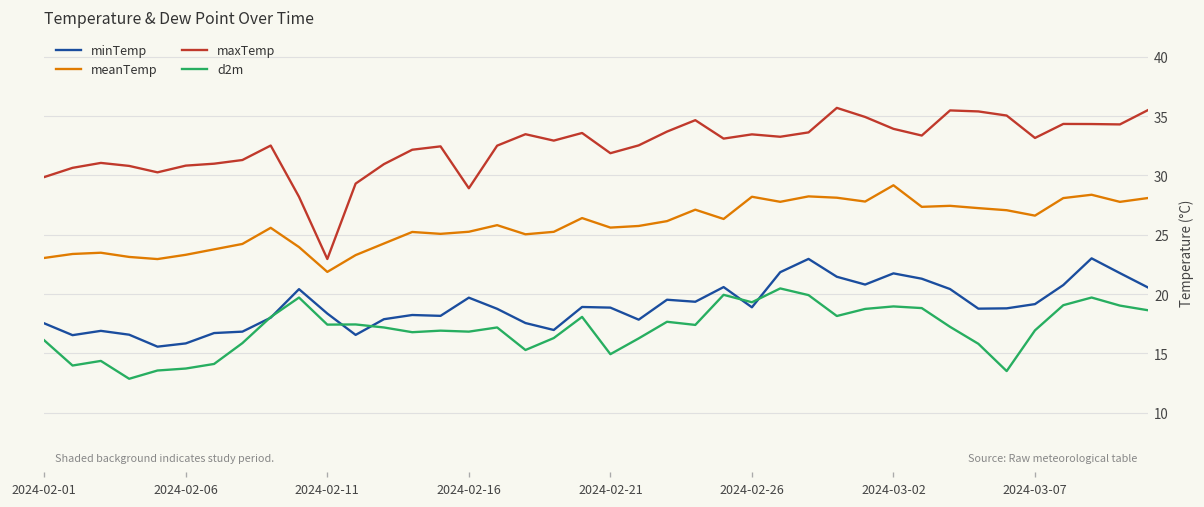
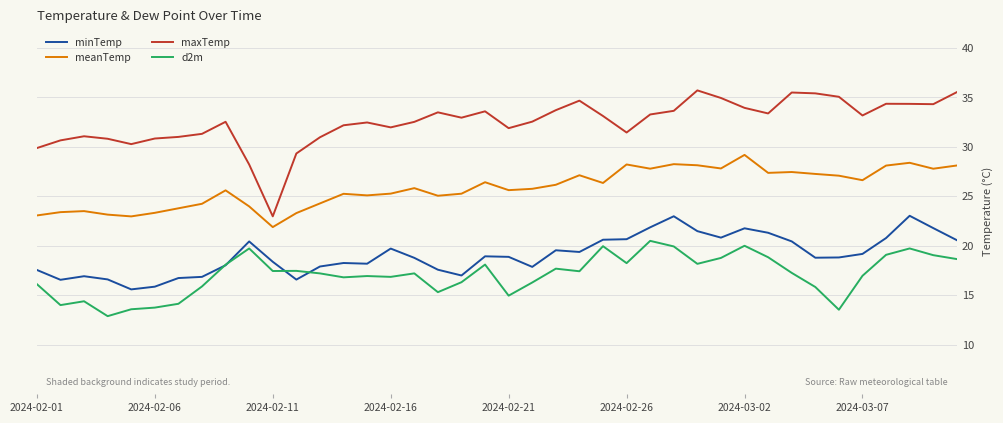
maxTemp, 2024-02-16: 29 -> 32
minTemp, 2024-02-26: 19 -> 21
maxTemp, 2024-02-26: 33 -> 31
d2m, 2024-02-26: 19 -> 18
d2m, 2024-03-02: 19 -> 20
